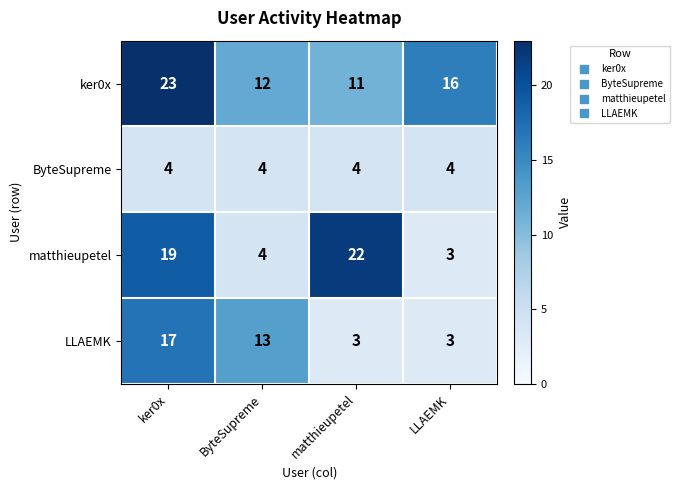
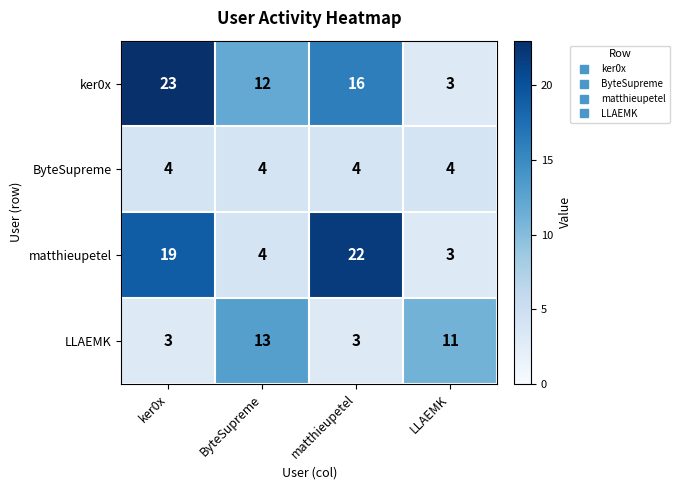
ker0x, matthieupetel: 11 -> 16
ker0x, LLAEMK: 16 -> 3
LLAEMK, ker0x: 17 -> 3
LLAEMK, LLAEMK: 3 -> 11
